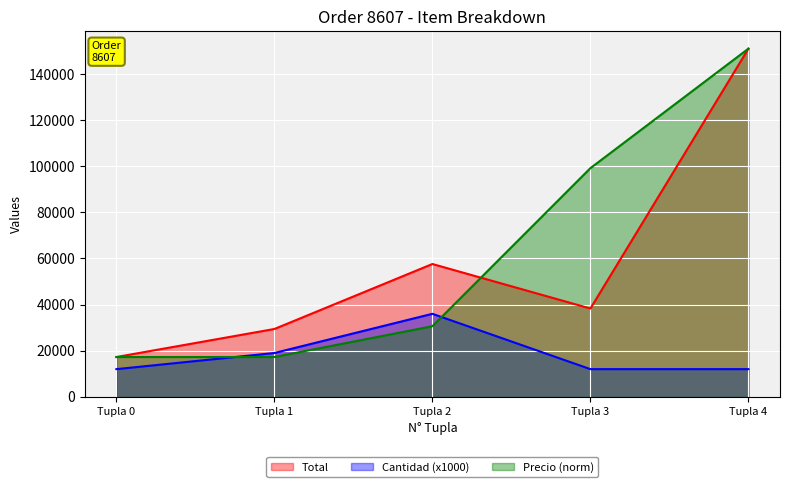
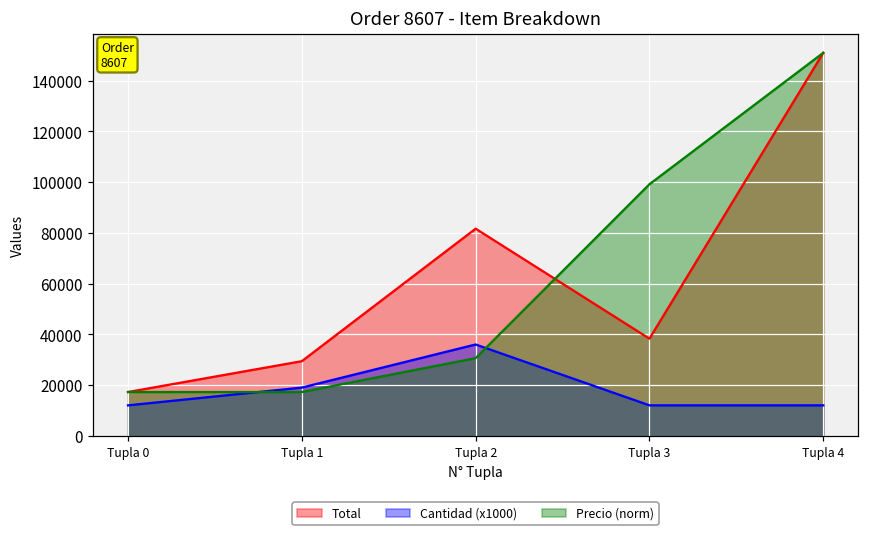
Total, Tupla 2: 58000 -> 82000
